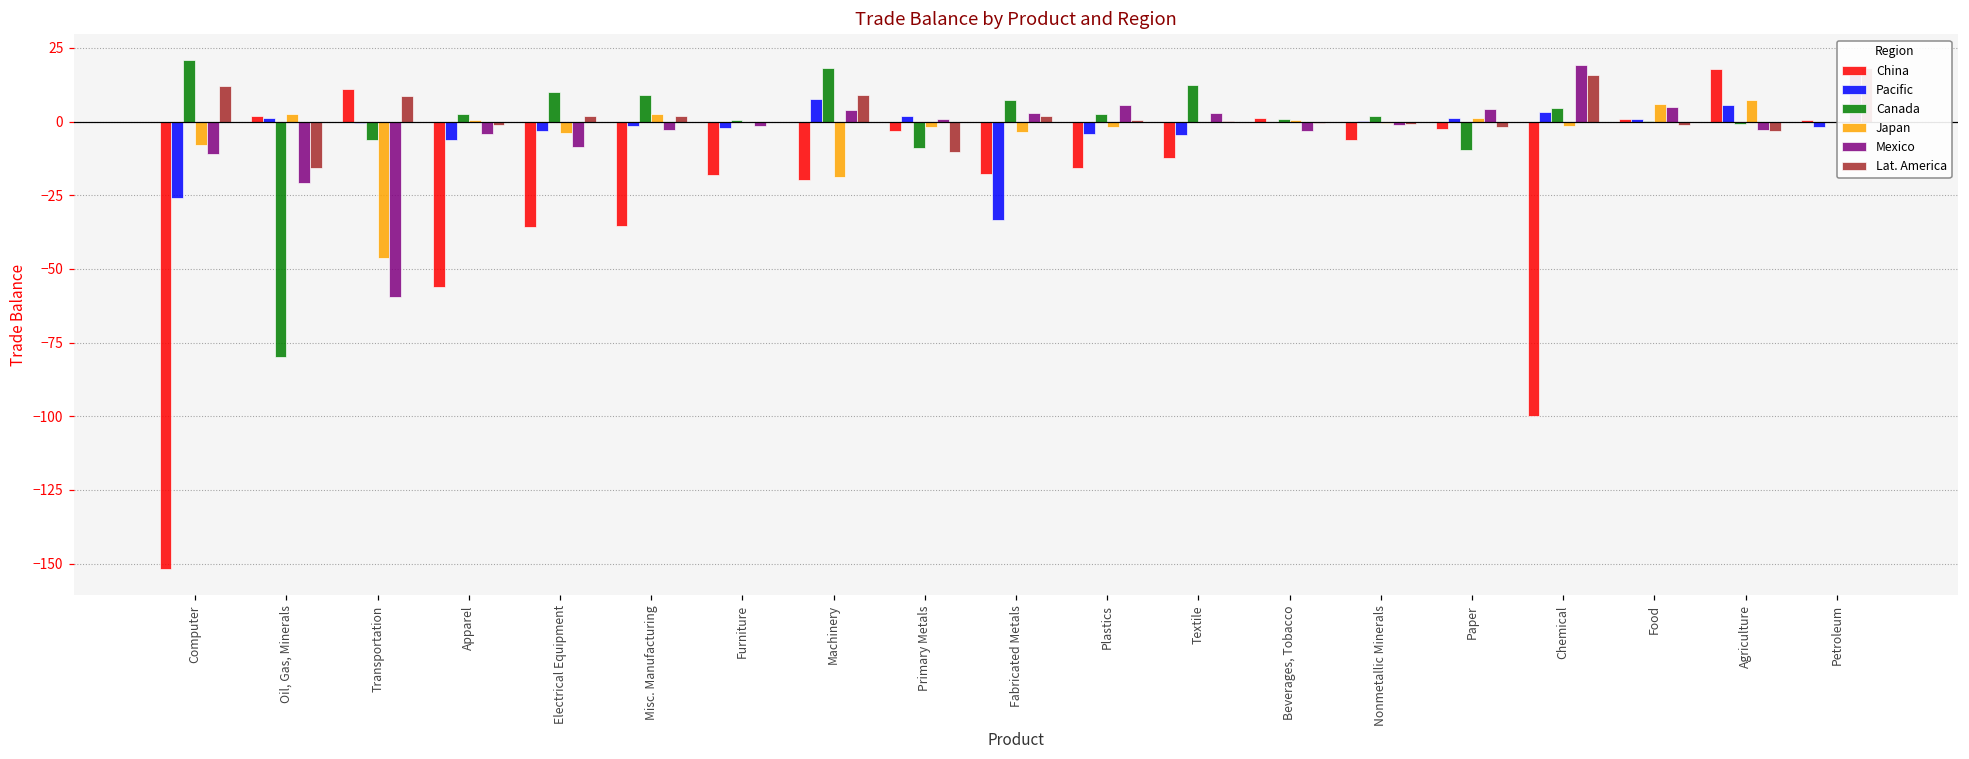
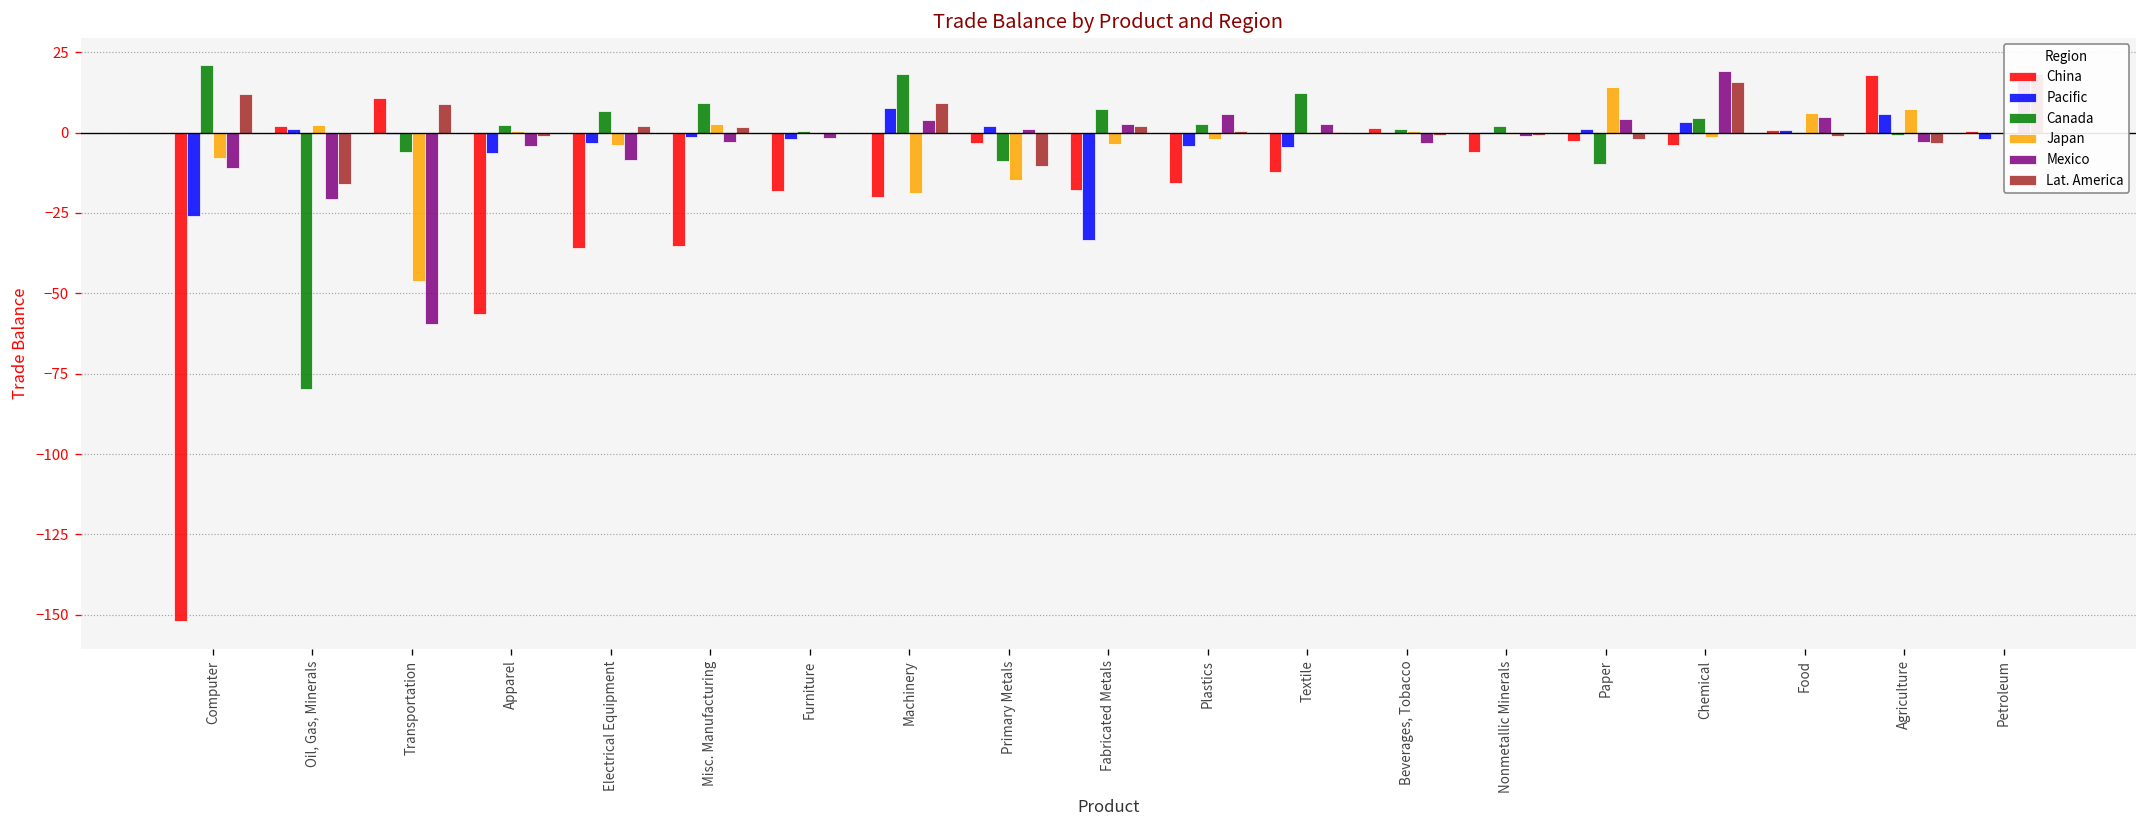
Canada, Electrical Equipment: 10 -> 7
Japan, Primary Metals: -2 -> -15
Japan, Paper: 1 -> 14
China, Chemical: -100 -> -4
